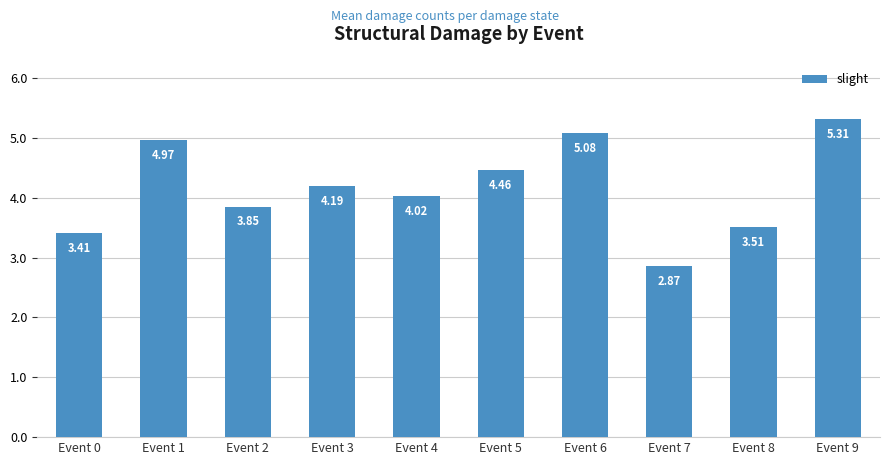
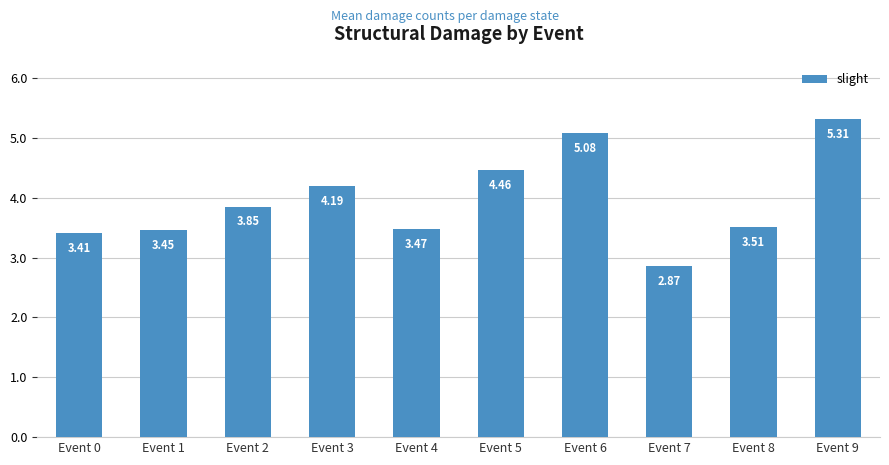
Event 1: 4.97 -> 3.45
Event 4: 4.02 -> 3.47
